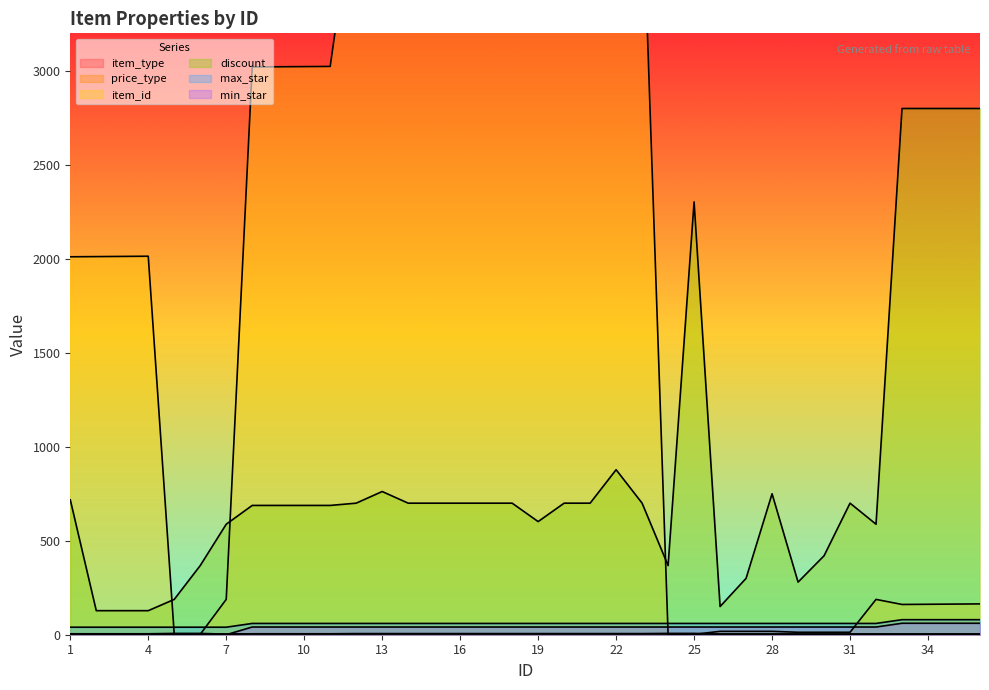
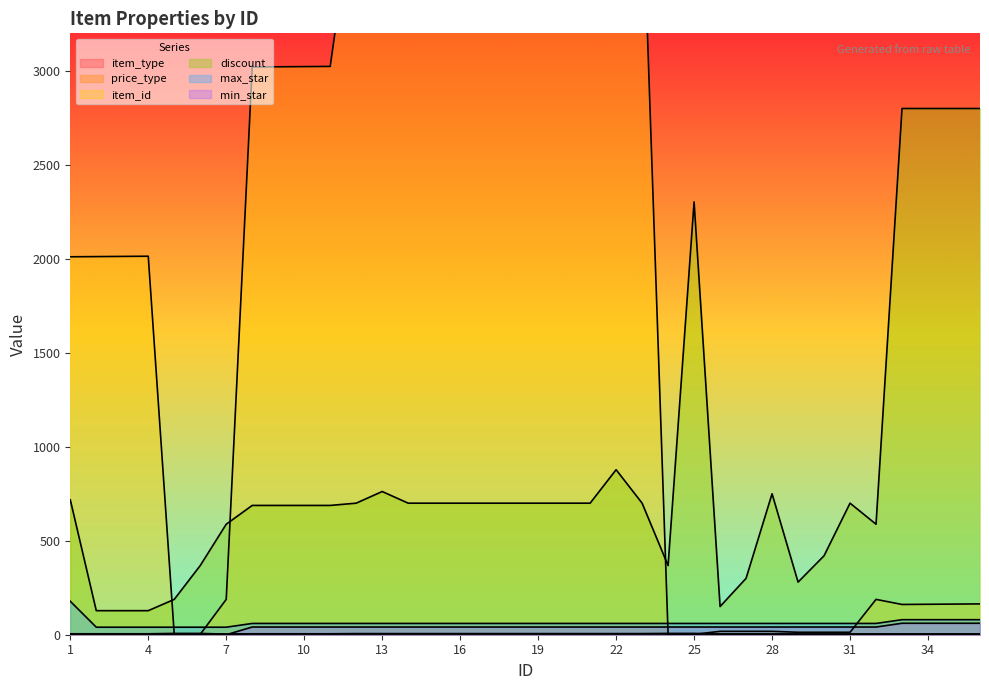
max_star, 1: 40 -> 180
discount, 19: 600 -> 700
